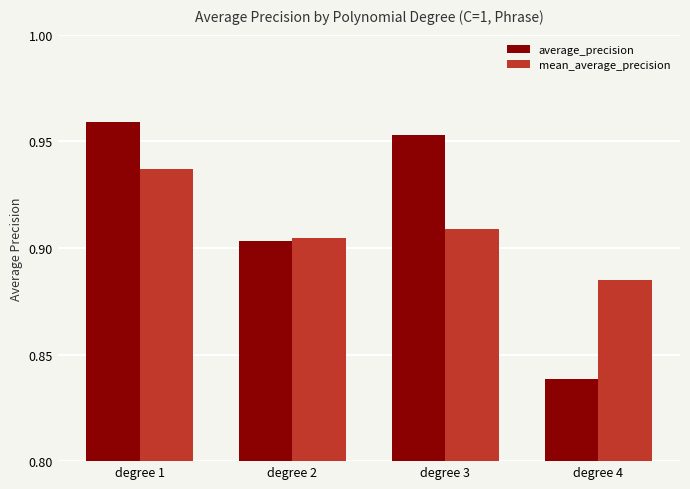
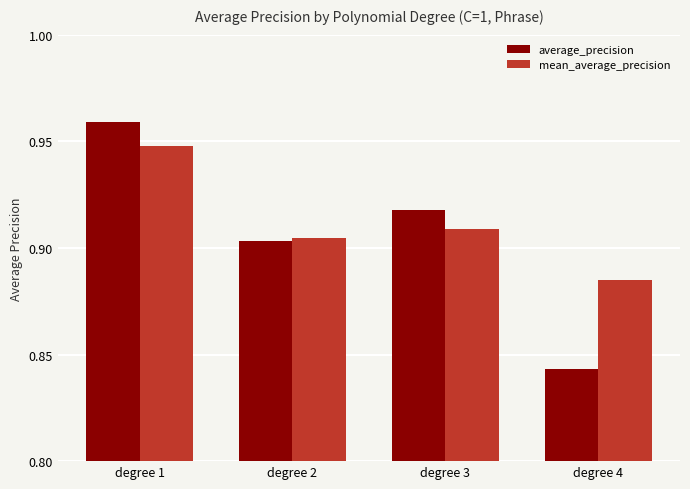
mean_average_precision, degree 1: 0.937 -> 0.948
average_precision, degree 3: 0.953 -> 0.918
average_precision, degree 4: 0.839 -> 0.843
